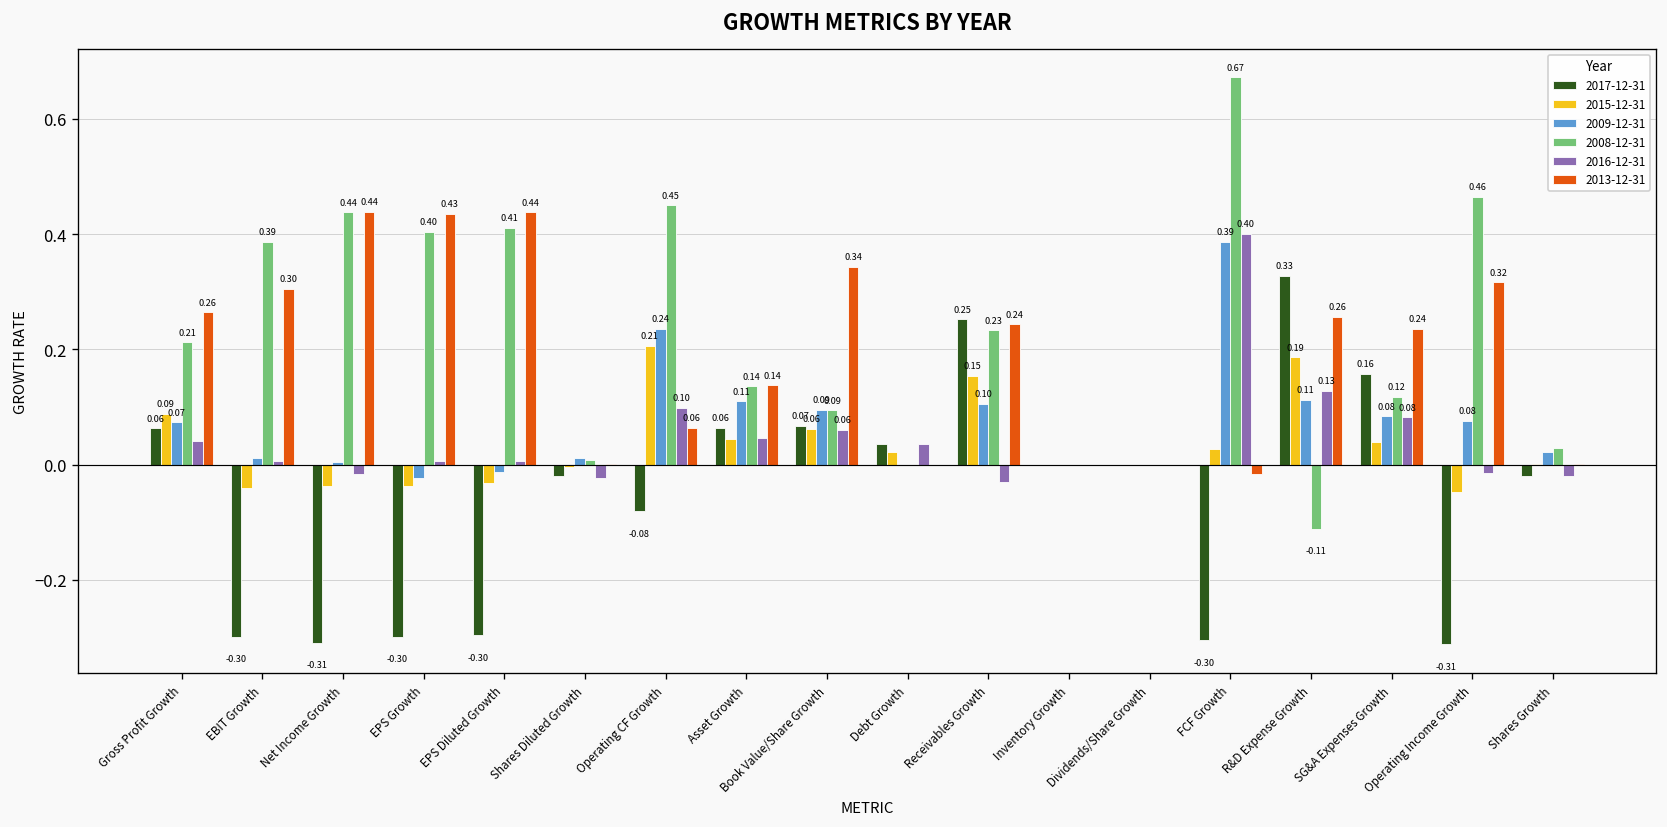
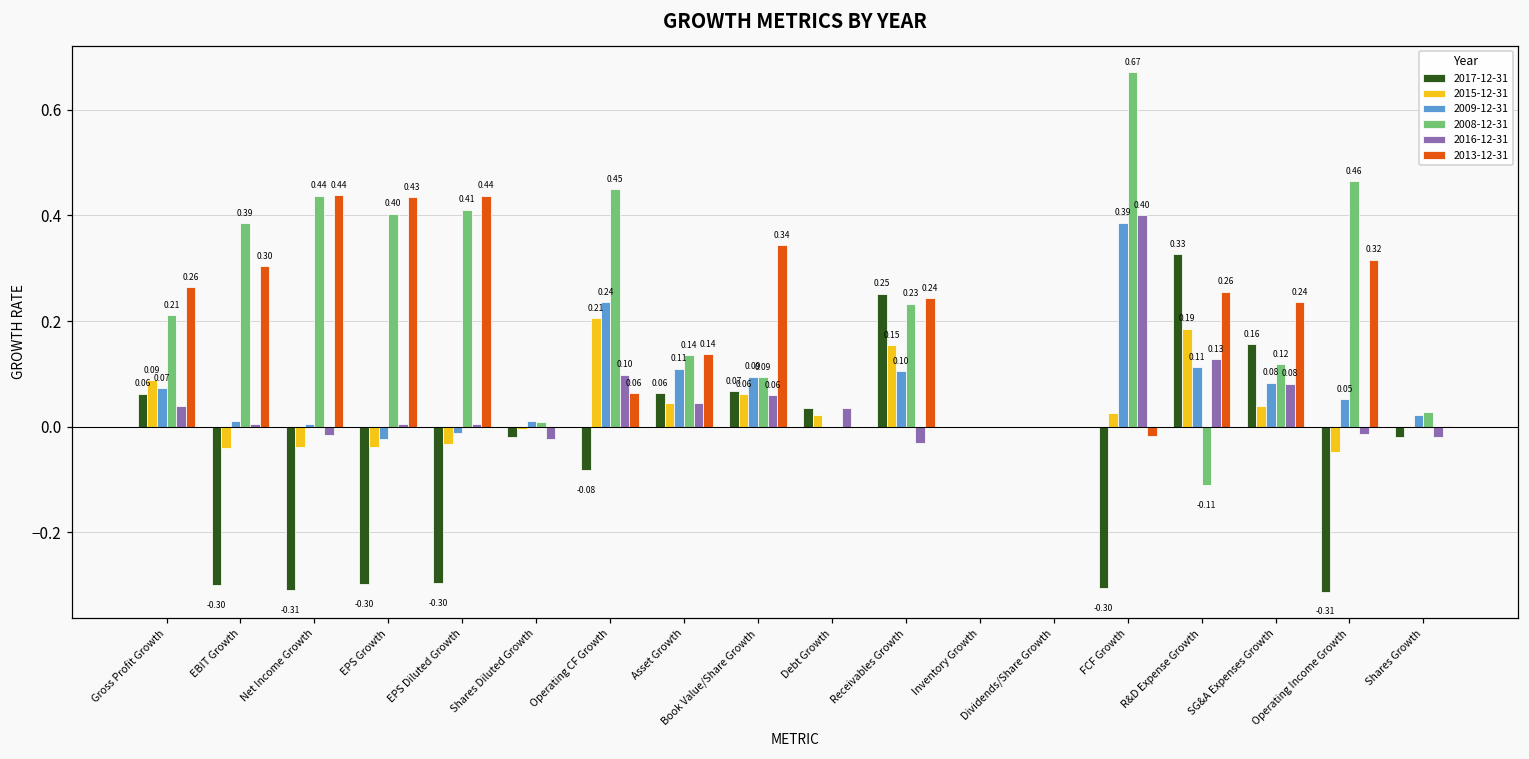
2009-12-31, Operating Income Growth: 0.08 -> 0.05
